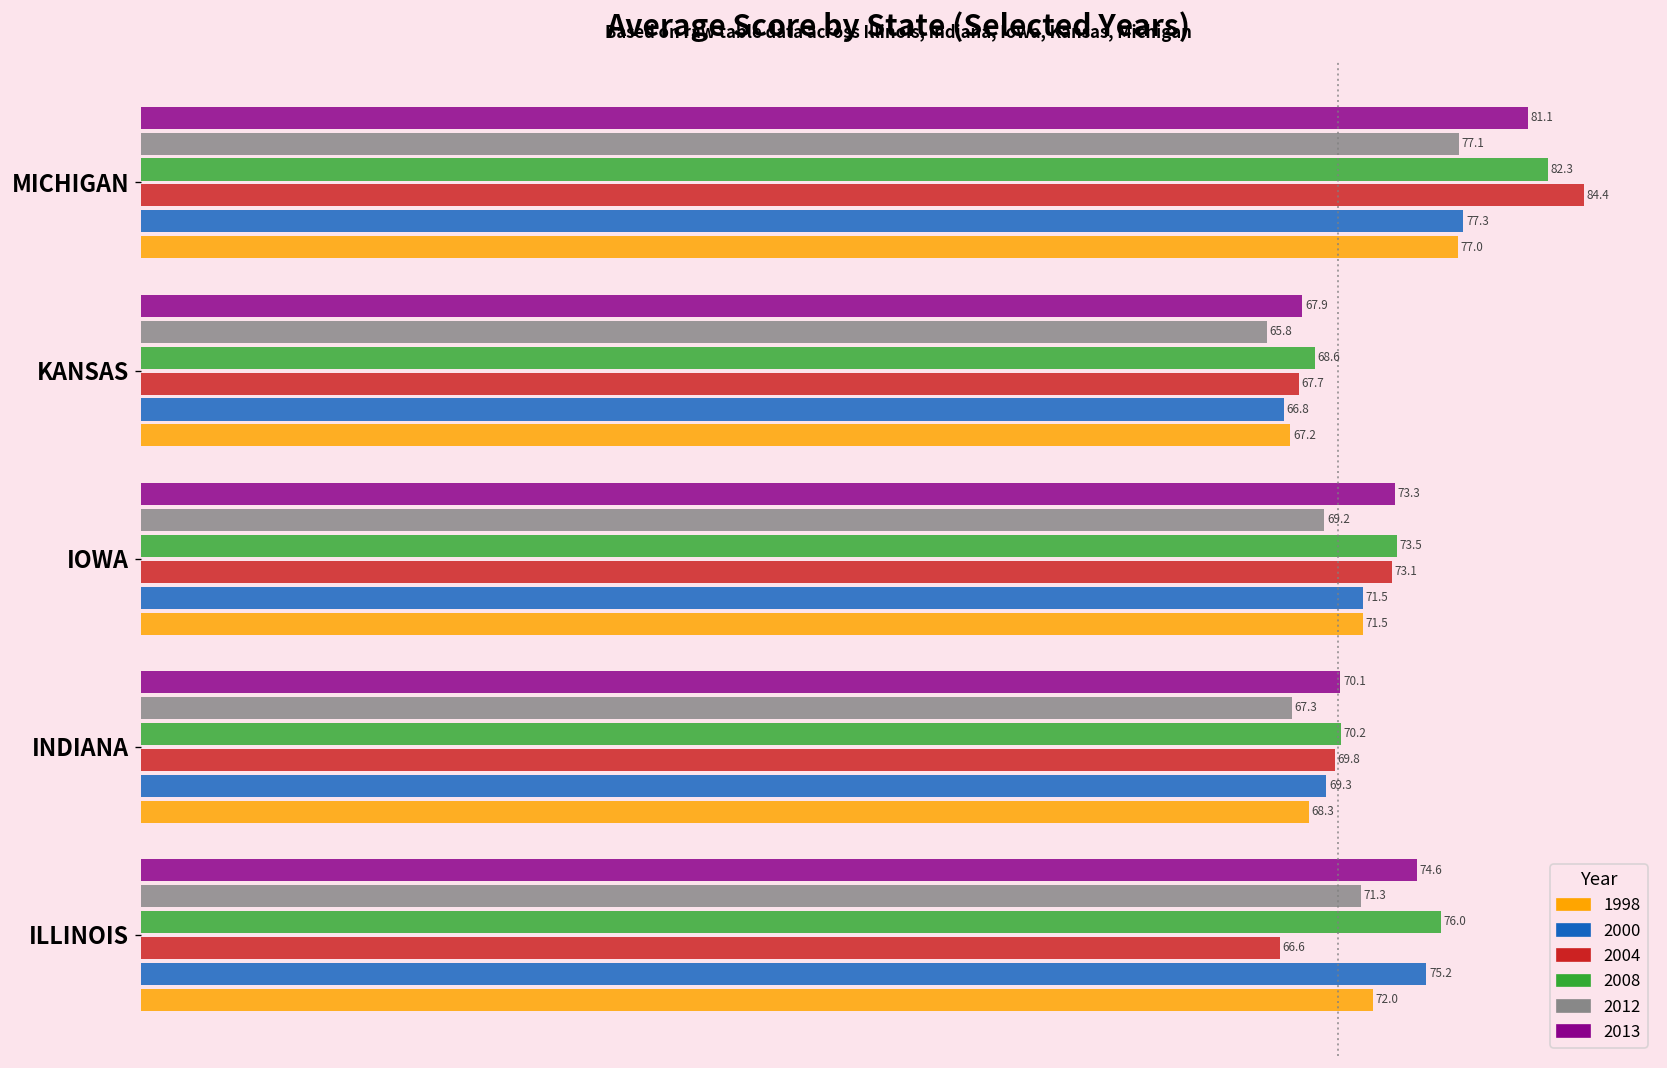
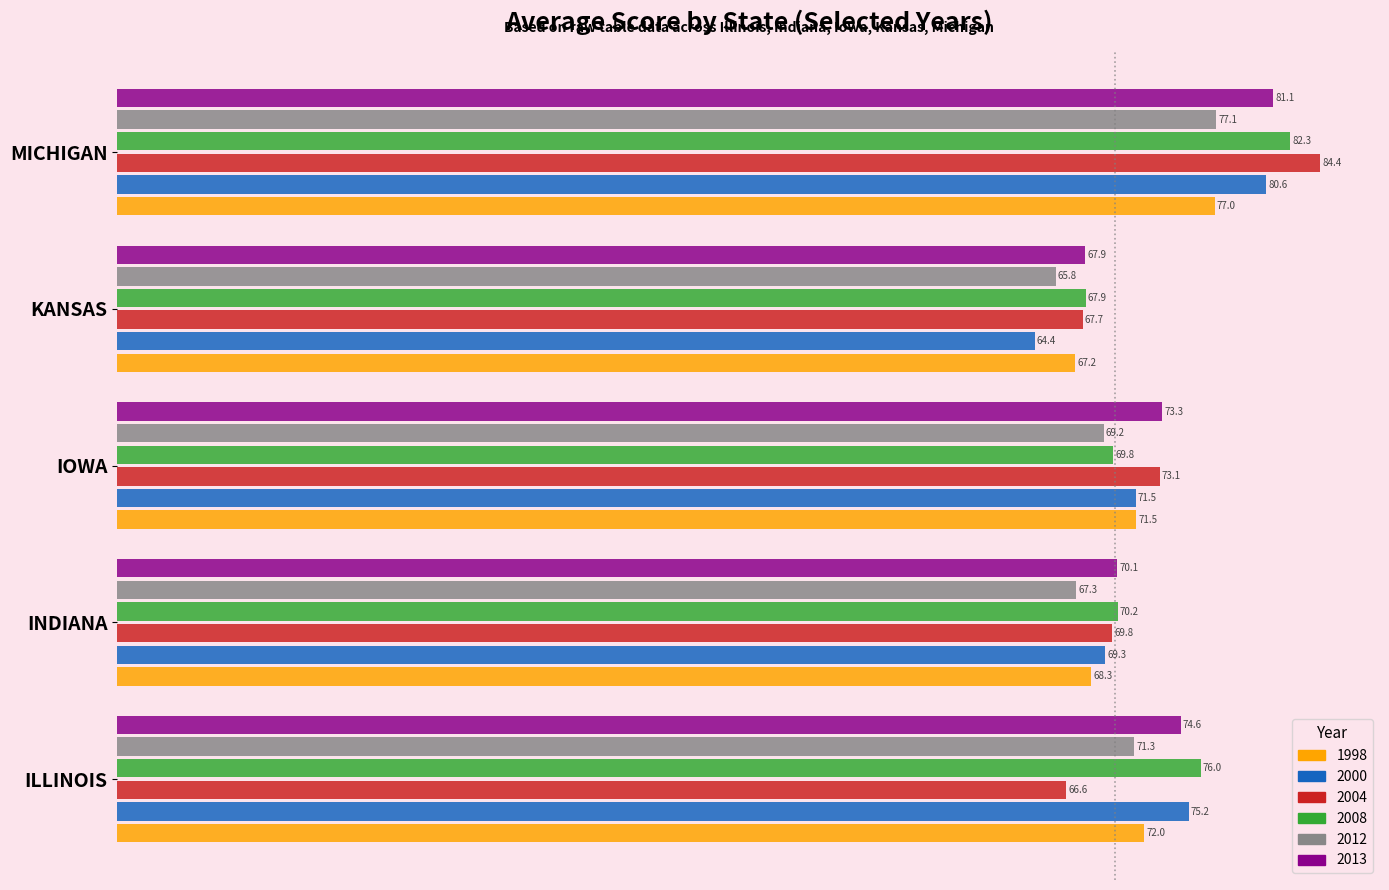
2000, MICHIGAN: 77.3 -> 80.6
2008, KANSAS: 68.6 -> 67.9
2000, KANSAS: 66.8 -> 64.4
2008, IOWA: 73.5 -> 69.8
